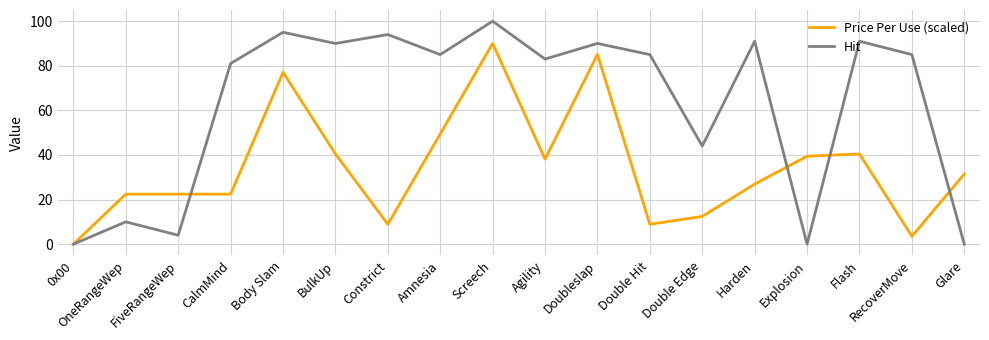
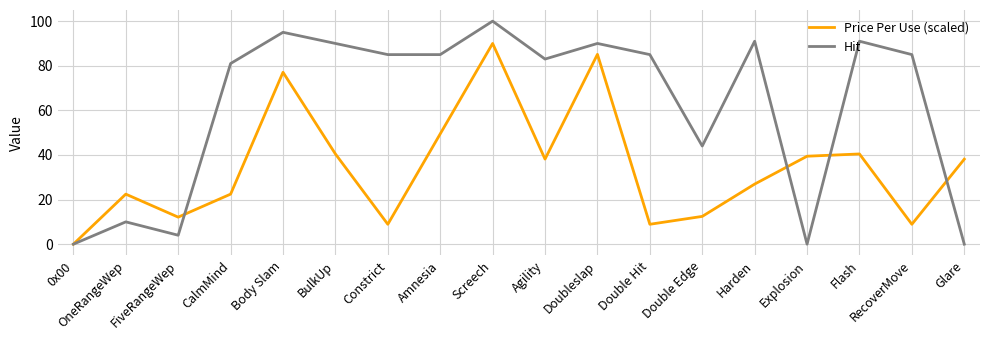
Price Per Use (scaled), FiveRangeWep: 22 -> 12
Hit, Constrict: 94 -> 85
Price Per Use (scaled), RecoverMove: 4 -> 9
Price Per Use (scaled), Glare: 31 -> 38
